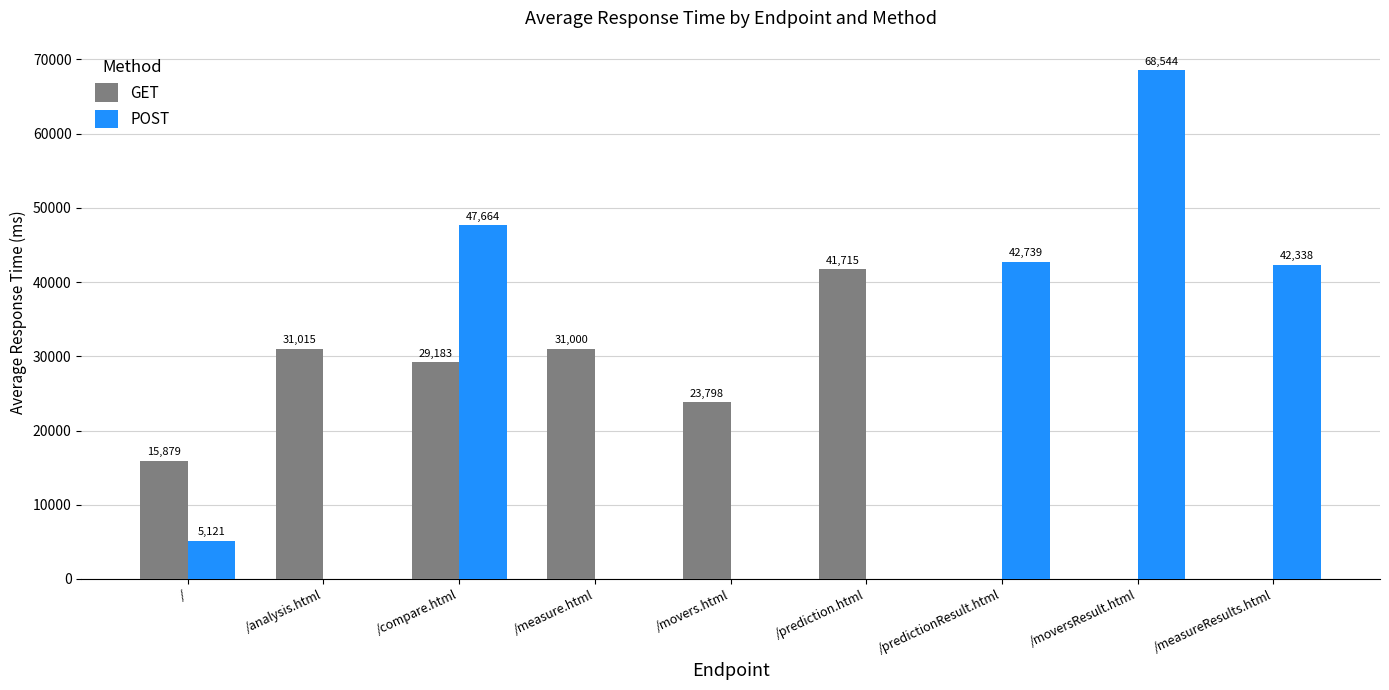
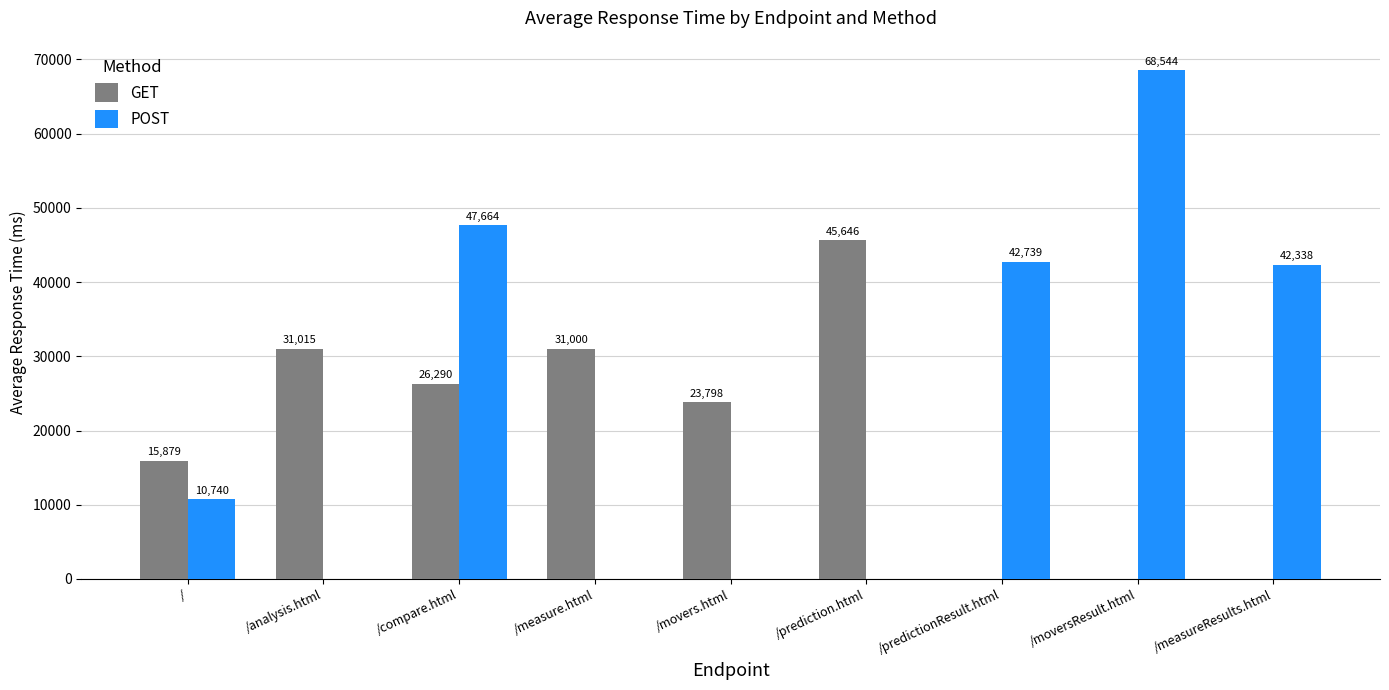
POST, /: 5,121 -> 10,740
GET, /compare.html: 29,183 -> 26,290
GET, /prediction.html: 41,715 -> 45,646
